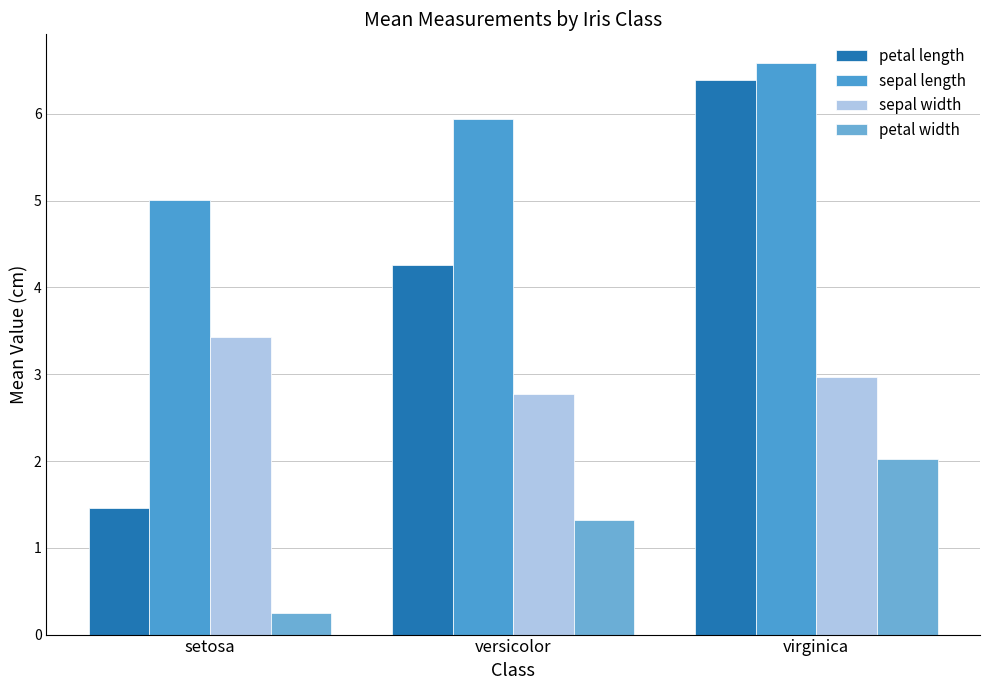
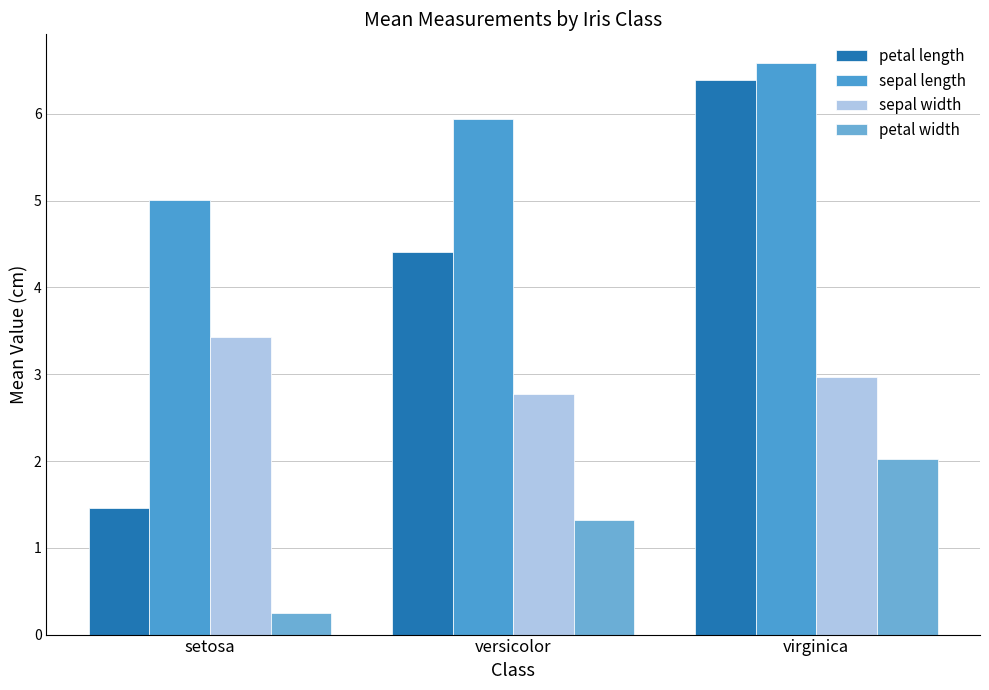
petal length, versicolor: 4.3 -> 4.4
